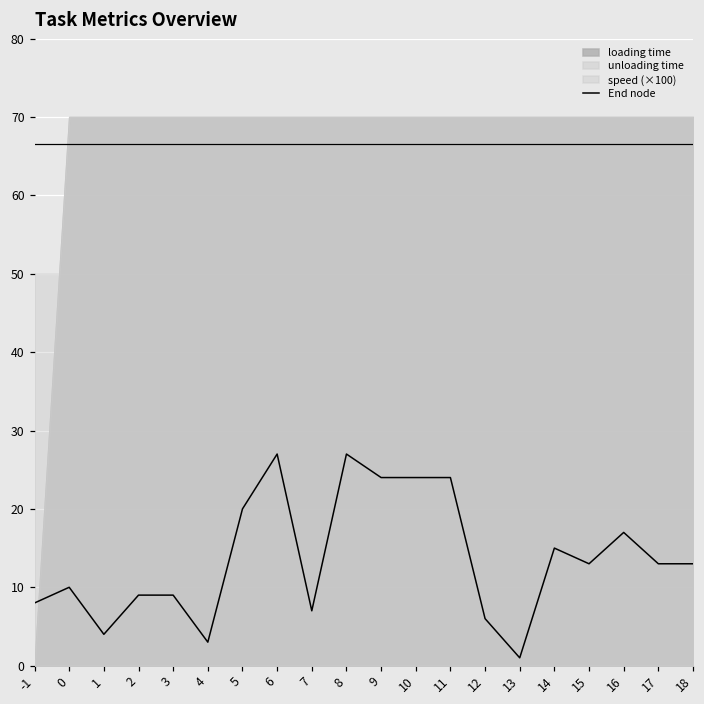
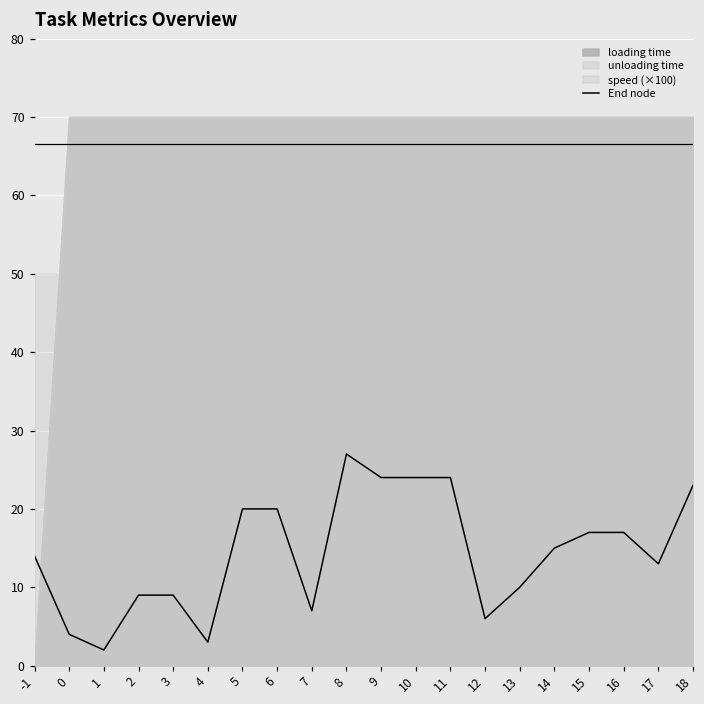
End node, -1: 8 -> 14
End node, 0: 10 -> 4
End node, 1: 4 -> 2
End node, 6: 27 -> 20
End node, 13: 1 -> 10
End node, 15: 13 -> 17
End node, 18: 13 -> 23
